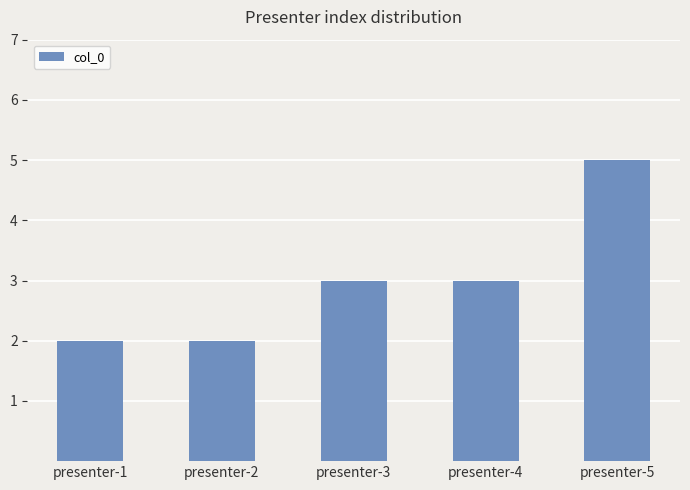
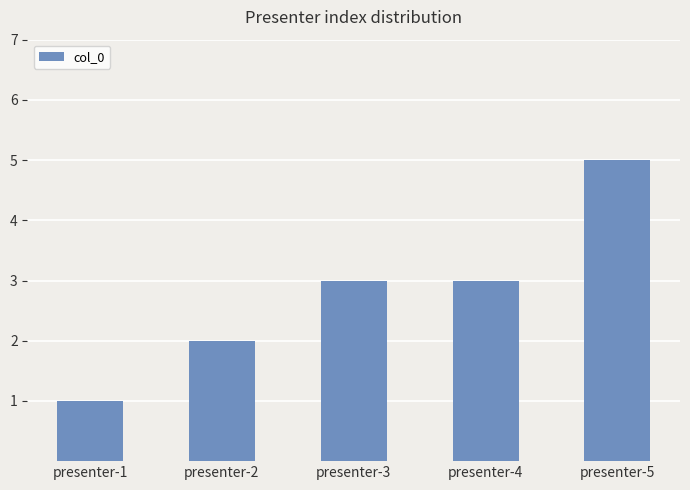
presenter-1: 2 -> 1
